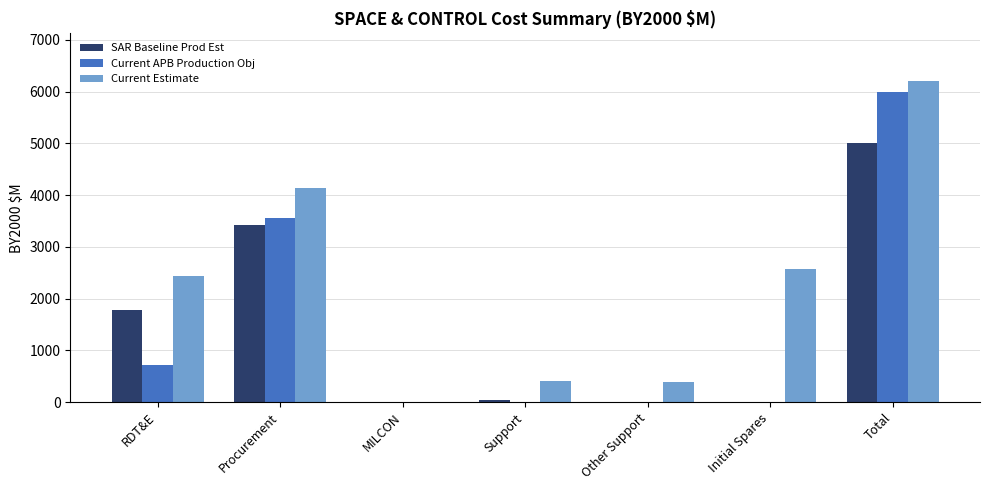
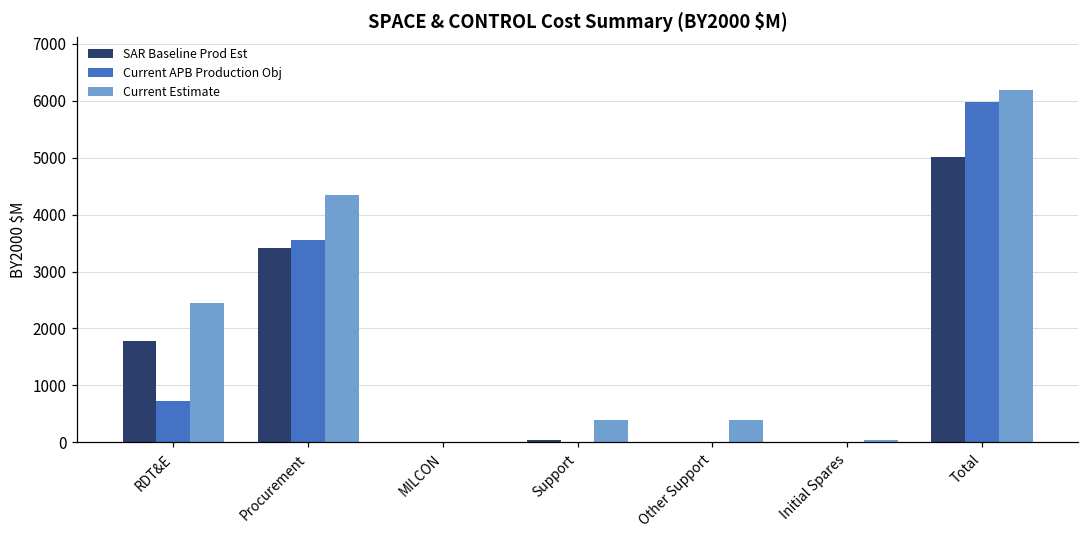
Current Estimate, Procurement: 4100 -> 4300
Current Estimate, Initial Spares: 2600 -> 0
